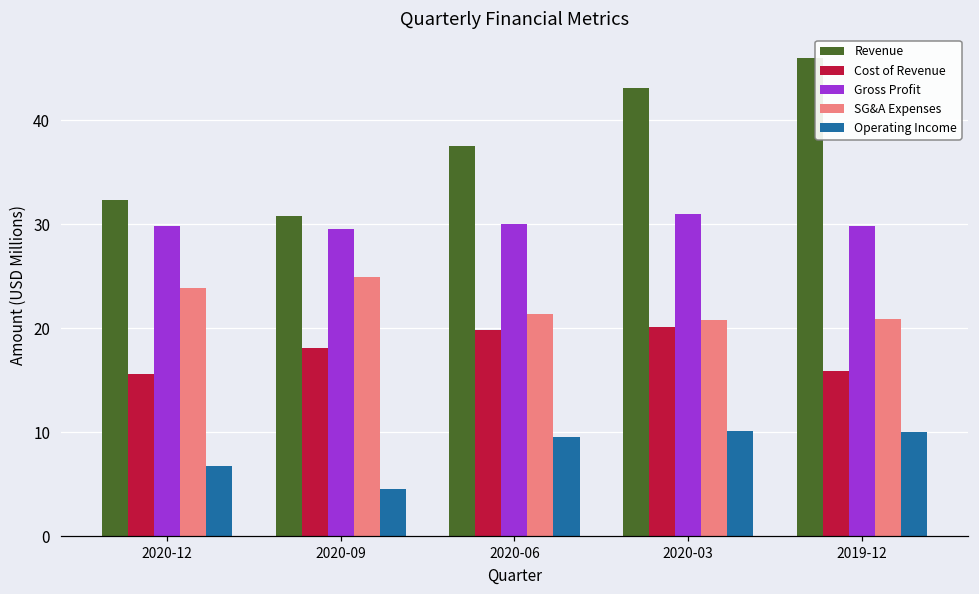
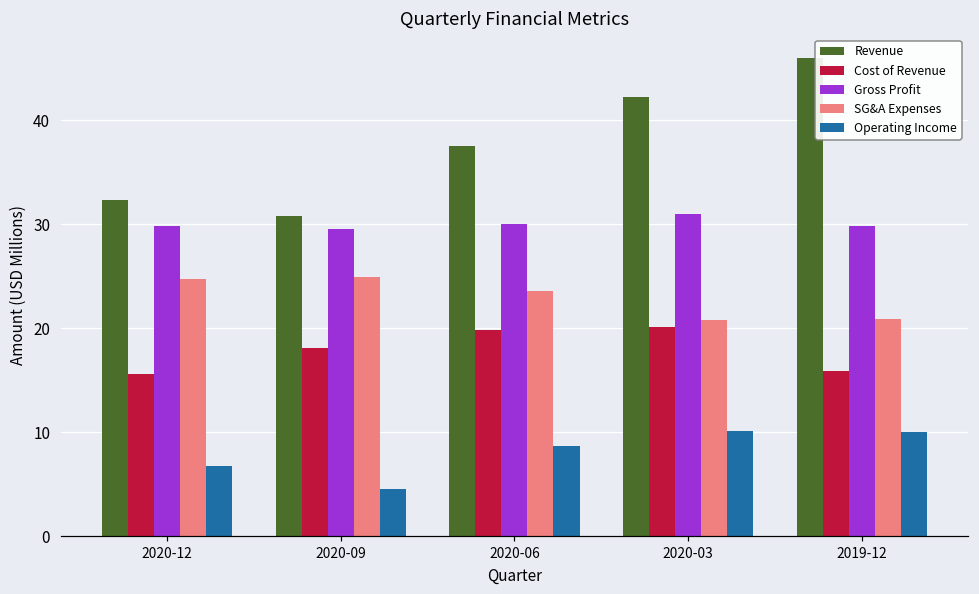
SG&A Expenses, 2020-12: 24 -> 25
SG&A Expenses, 2020-06: 21 -> 24
Operating Income, 2020-06: 10 -> 9
Revenue, 2020-03: 43 -> 42
